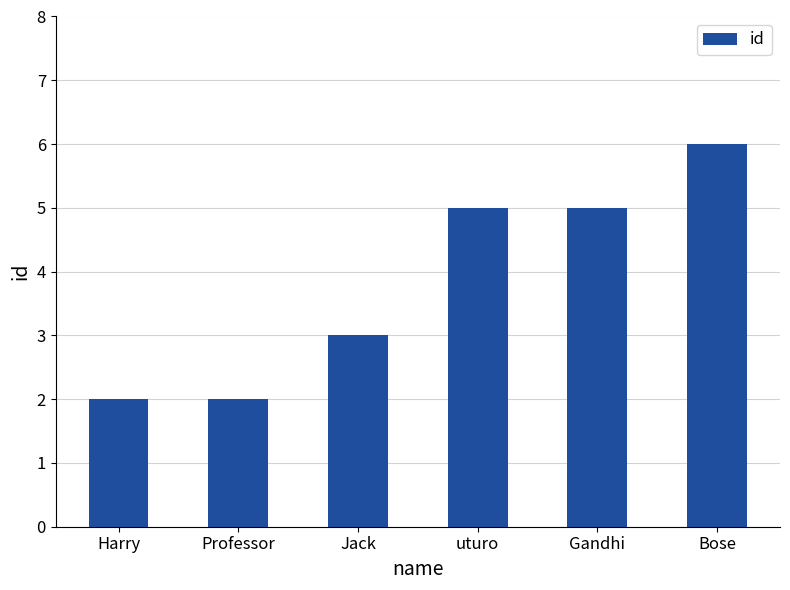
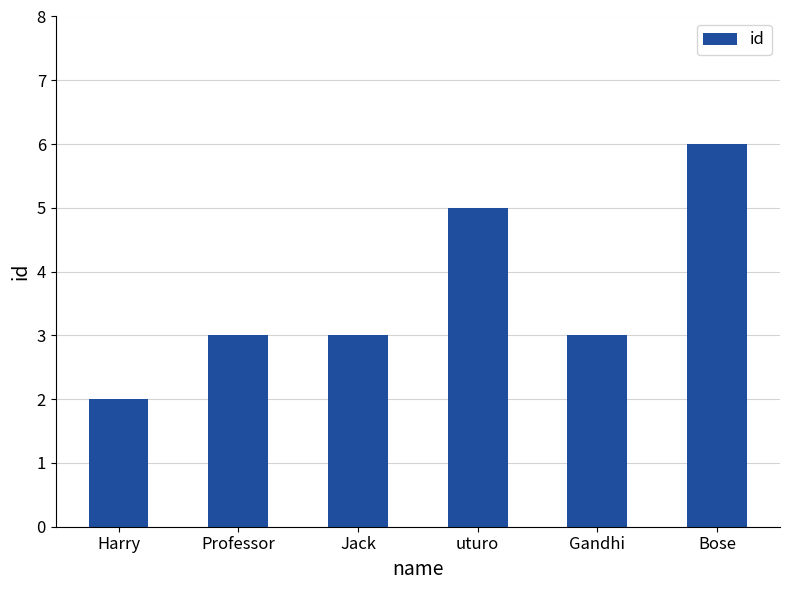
Professor: 2 -> 3
Gandhi: 5 -> 3
